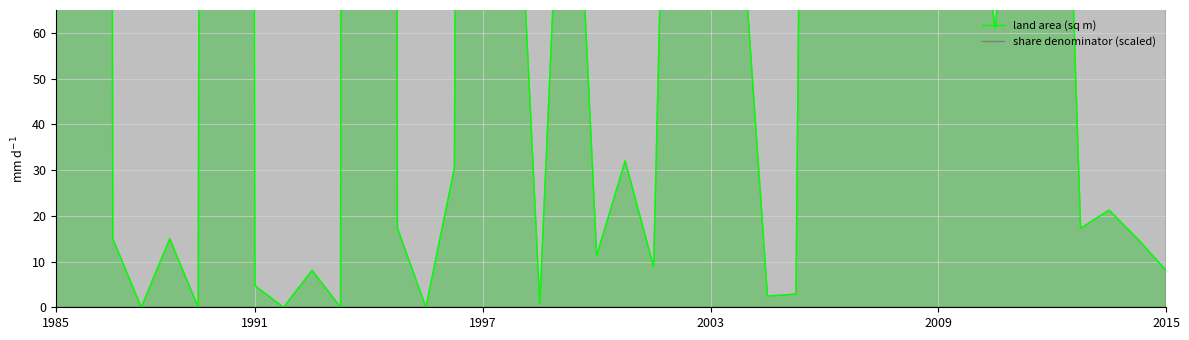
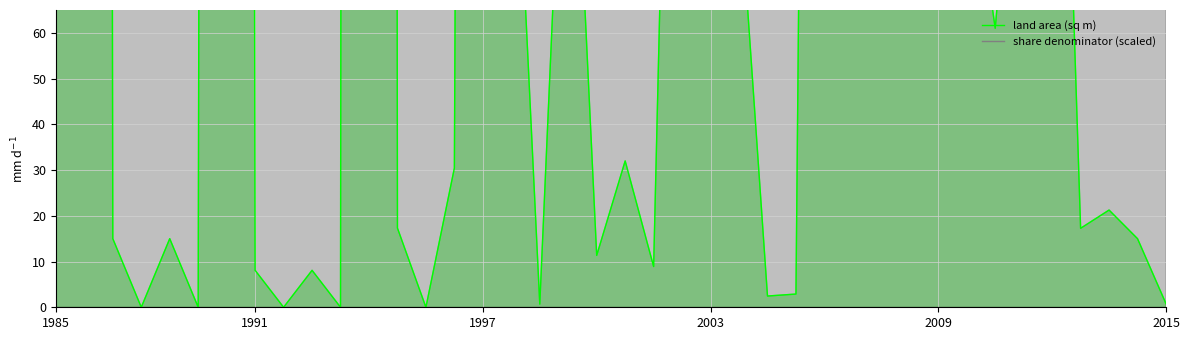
land area (sq m), 1991: 5 -> 8
land area (sq m), 2015: 8 -> 1
